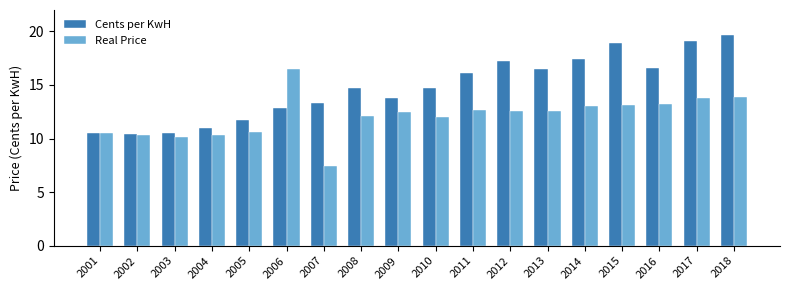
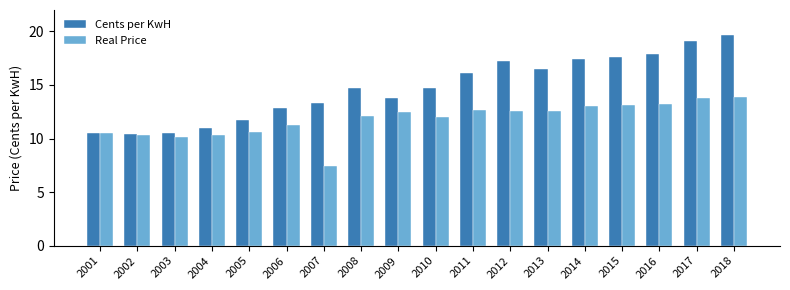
Real Price, 2006: 16.5 -> 11.3
Cents per KwH, 2015: 18.9 -> 17.6
Cents per KwH, 2016: 16.6 -> 17.9
